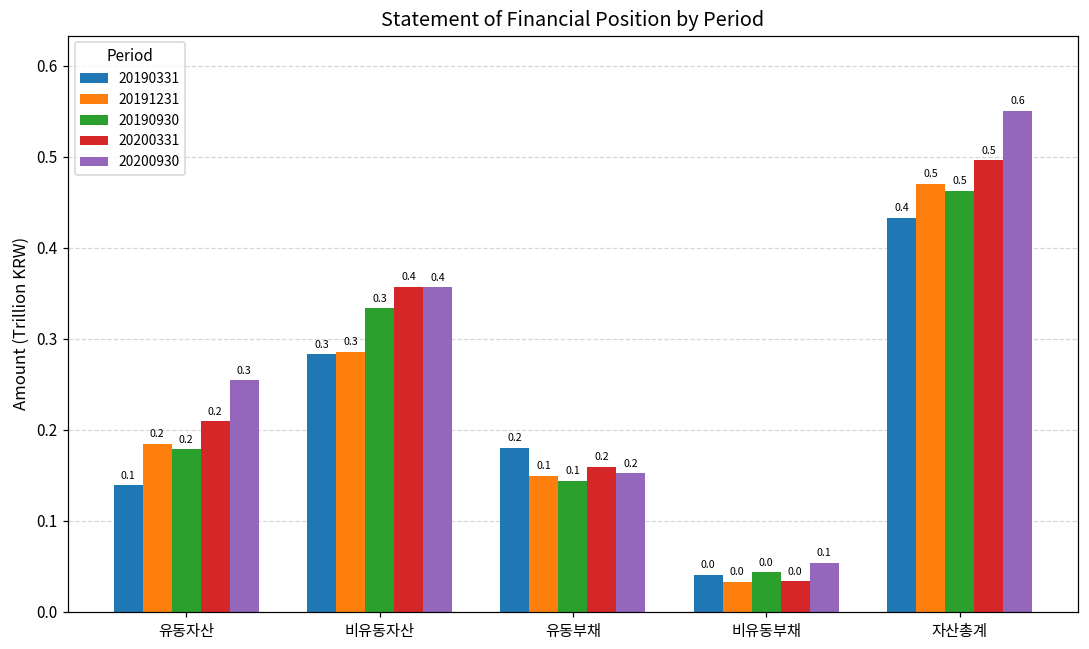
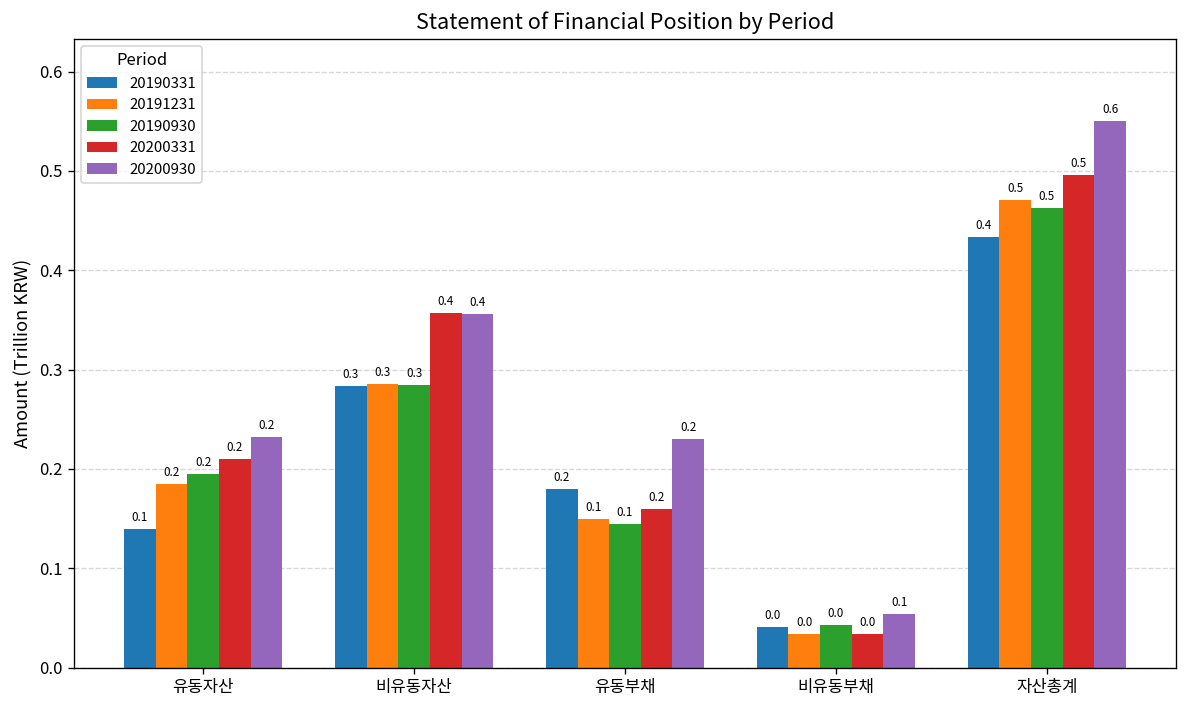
20190930, 유동자산: 0.18 -> 0.19
20200930, 유동자산: 0.3 -> 0.2
20190930, 비유동자산: 0.33 -> 0.28
20200930, 유동부채: 0.15 -> 0.23
